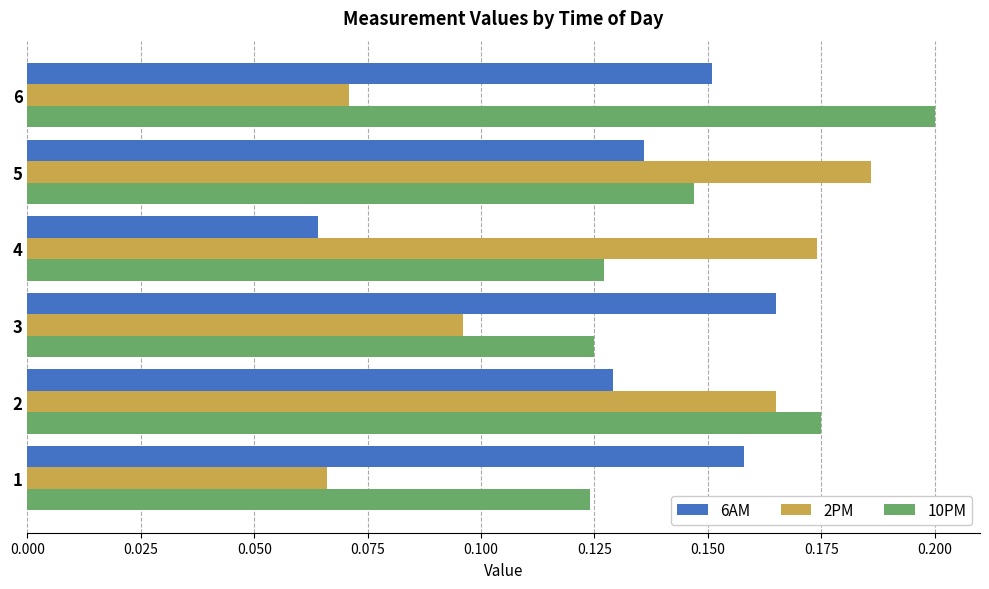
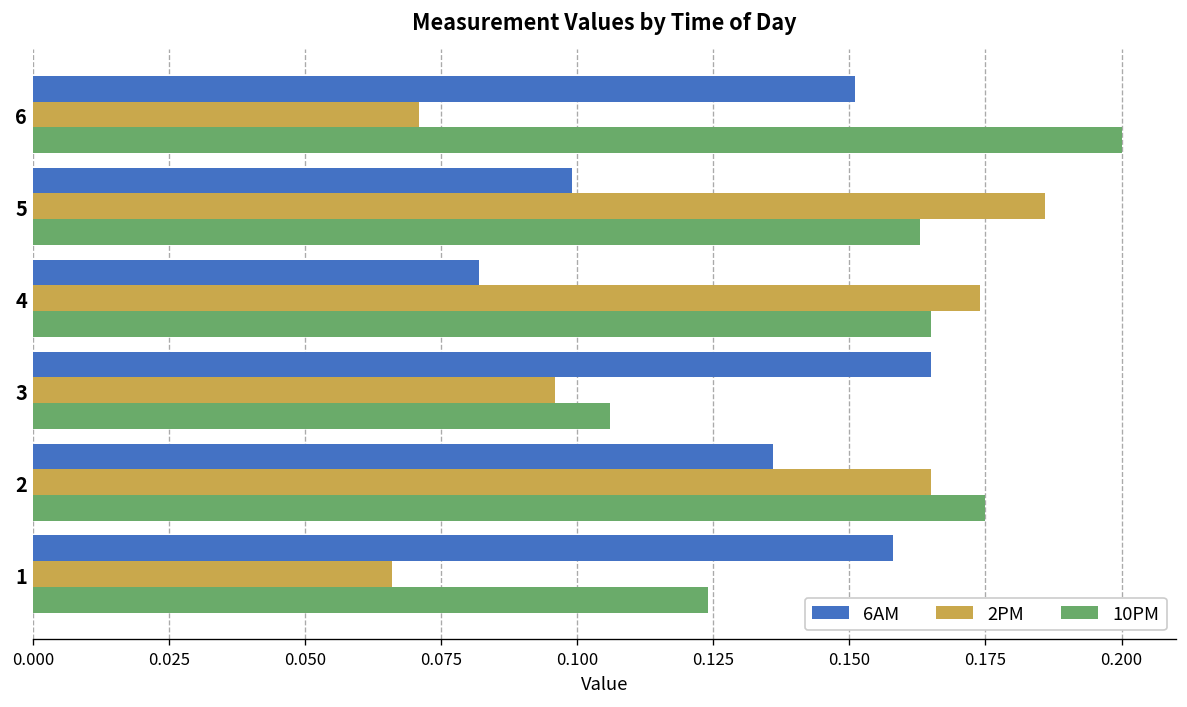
6AM, 5: 0.136 -> 0.099
10PM, 5: 0.147 -> 0.163
6AM, 4: 0.064 -> 0.082
10PM, 4: 0.127 -> 0.165
10PM, 3: 0.125 -> 0.106
6AM, 2: 0.129 -> 0.136
